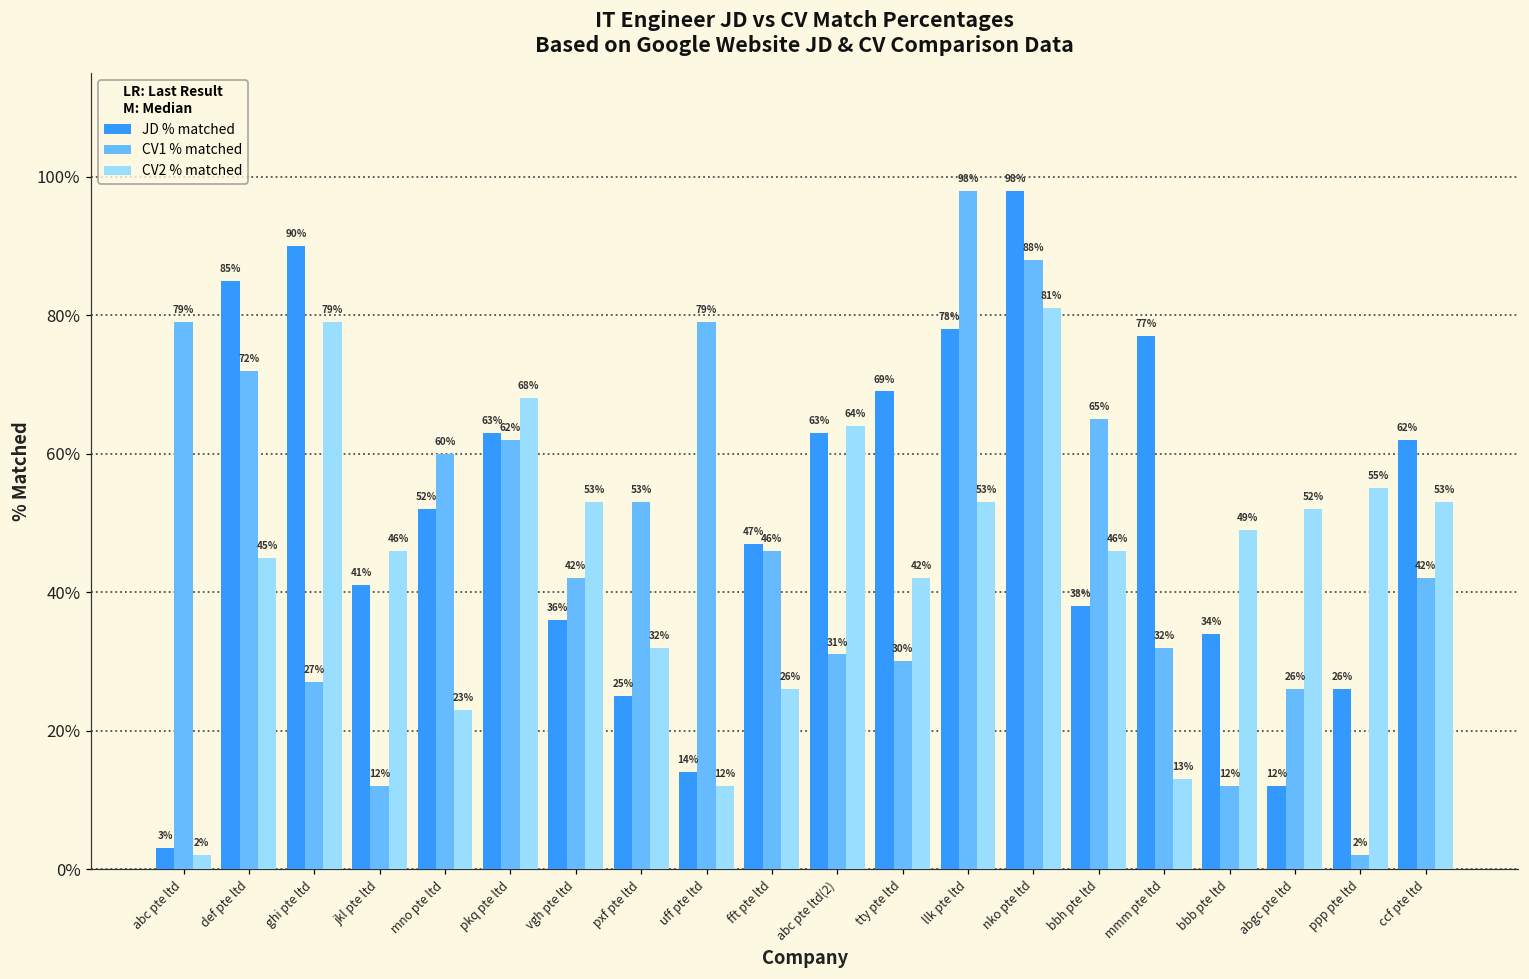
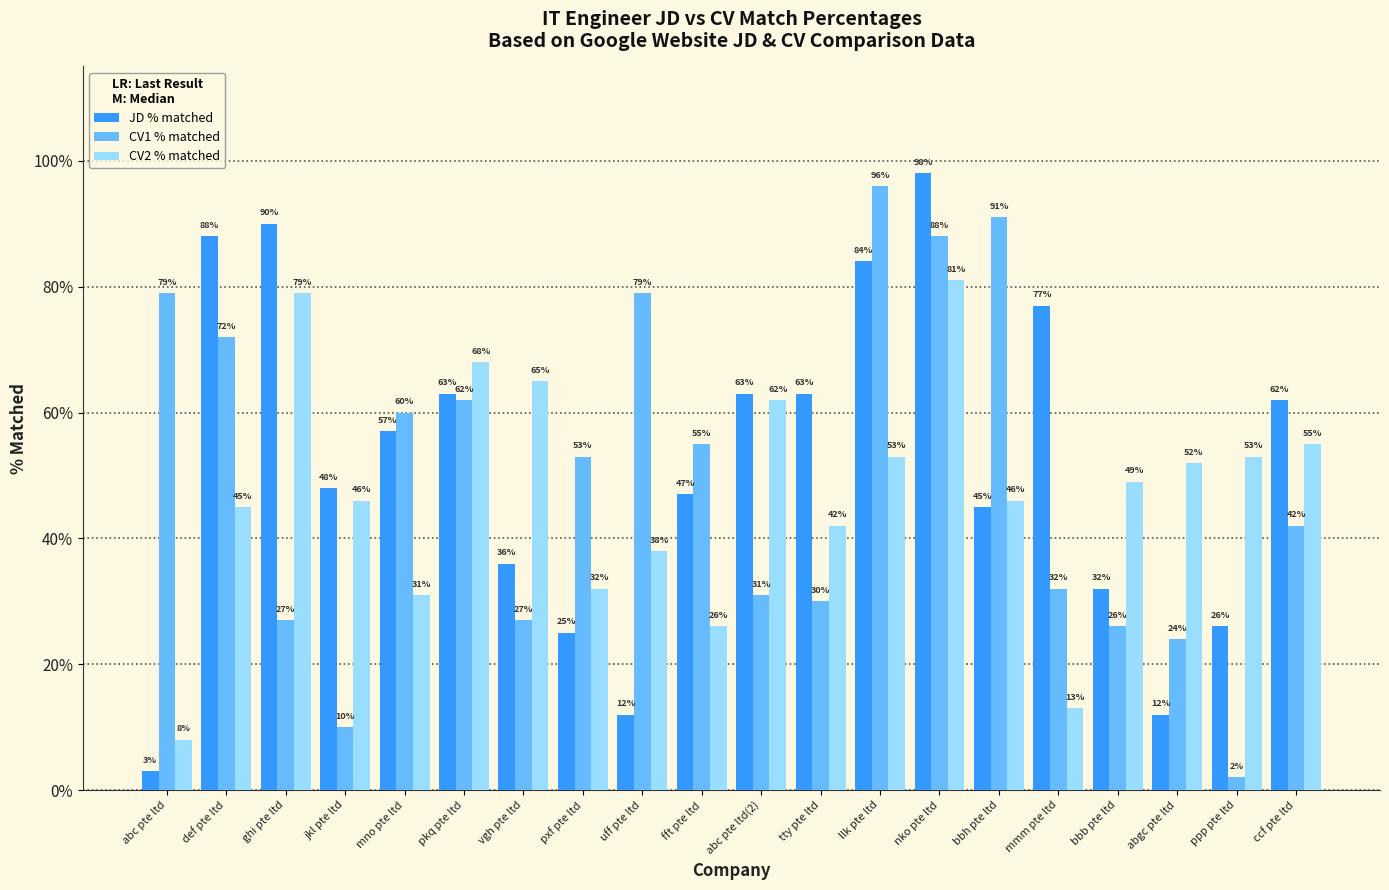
CV2 % matched, abc pte ltd: 2% -> 8%
JD % matched, def pte ltd: 85% -> 88%
JD % matched, jkl pte ltd: 41% -> 48%
CV1 % matched, jkl pte ltd: 12% -> 10%
JD % matched, mno pte ltd: 52% -> 57%
CV2 % matched, mno pte ltd: 23% -> 31%
CV1 % matched, vgh pte ltd: 42% -> 27%
CV2 % matched, vgh pte ltd: 53% -> 65%
JD % matched, uff pte ltd: 14% -> 12%
CV2 % matched, uff pte ltd: 12% -> 38%
CV1 % matched, fft pte ltd: 46% -> 55%
CV2 % matched, abc pte ltd(2): 64% -> 62%
JD % matched, tty pte ltd: 69% -> 63%
JD % matched, llk pte ltd: 78% -> 84%
CV1 % matched, llk pte ltd: 98% -> 96%
JD % matched, bbh pte ltd: 38% -> 45%
CV1 % matched, bbh pte ltd: 65% -> 91%
JD % matched, bbb pte ltd: 34% -> 32%
CV1 % matched, bbb pte ltd: 12% -> 26%
CV1 % matched, abgc pte ltd: 26% -> 24%
CV2 % matched, ppp pte ltd: 55% -> 53%
CV2 % matched, ccf pte ltd: 53% -> 55%
